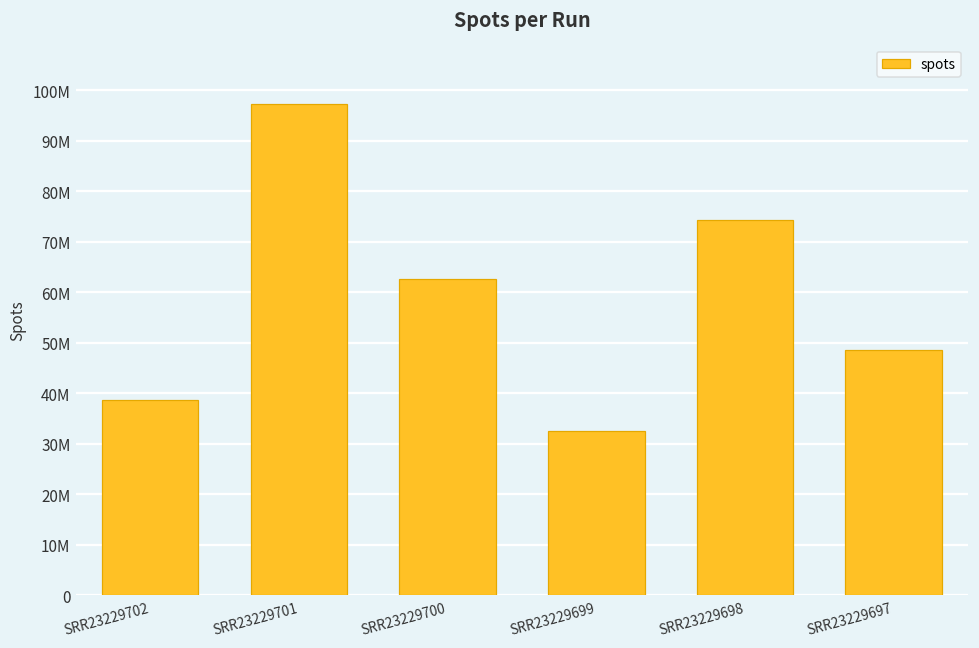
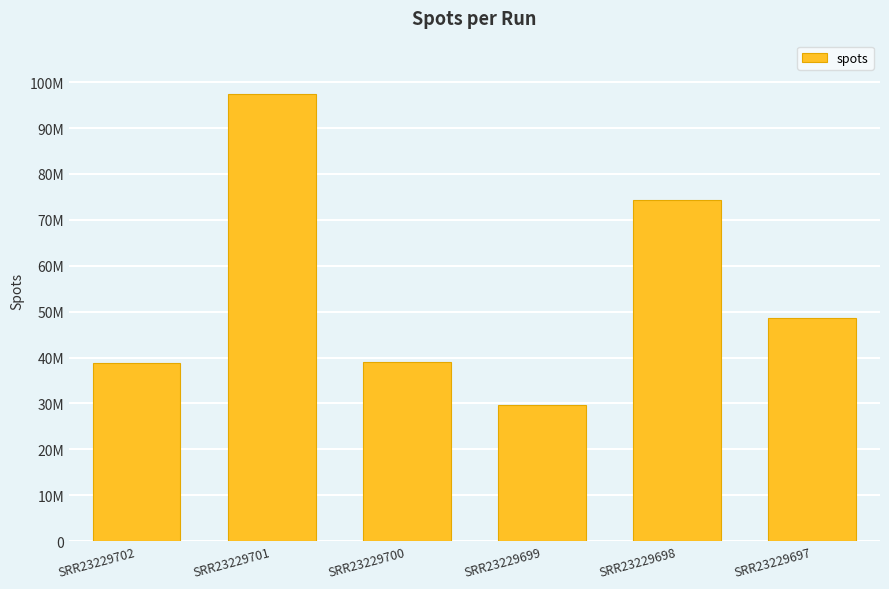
SRR23229700: 63000000 -> 39000000
SRR23229699: 33000000 -> 30000000
